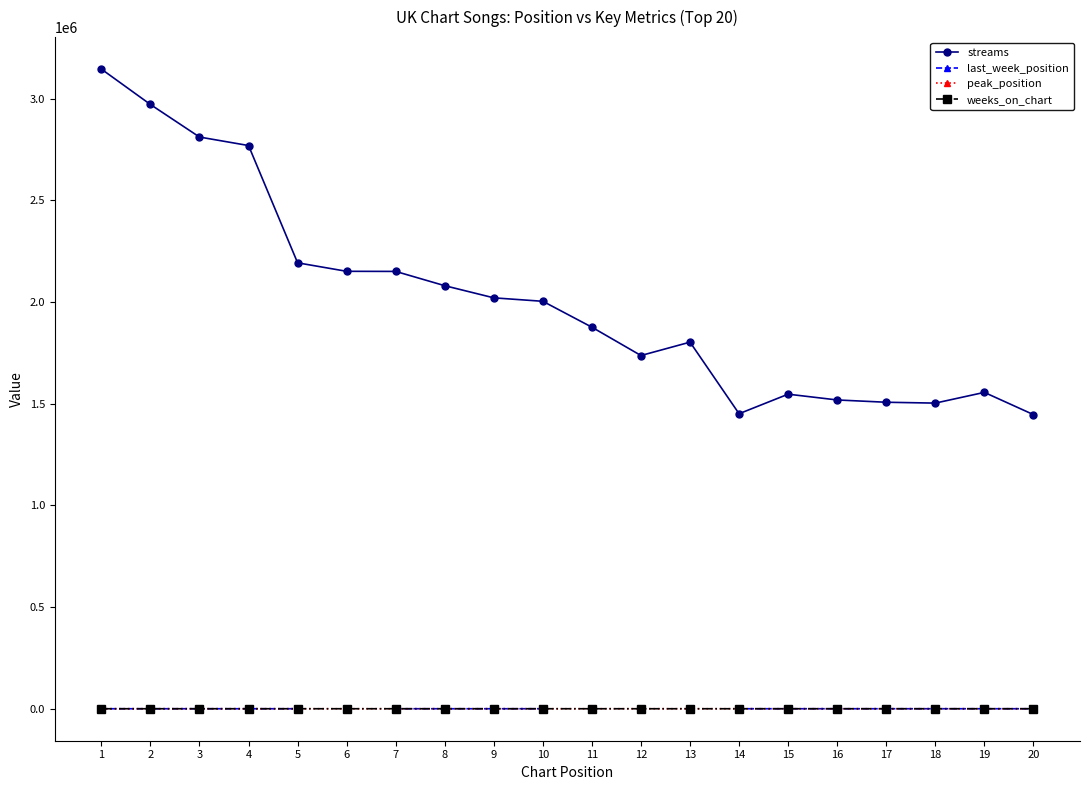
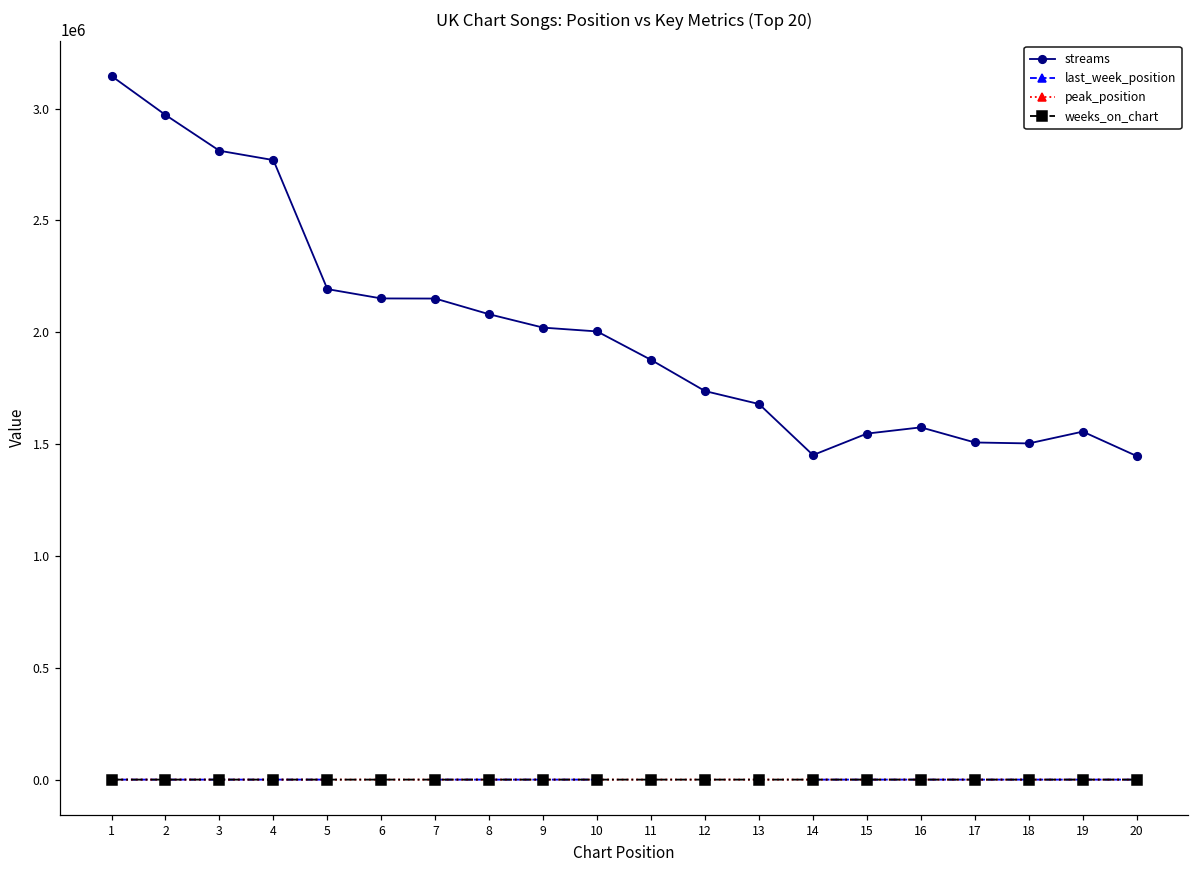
streams, 13: 1800000 -> 1680000
streams, 16: 1520000 -> 1570000
